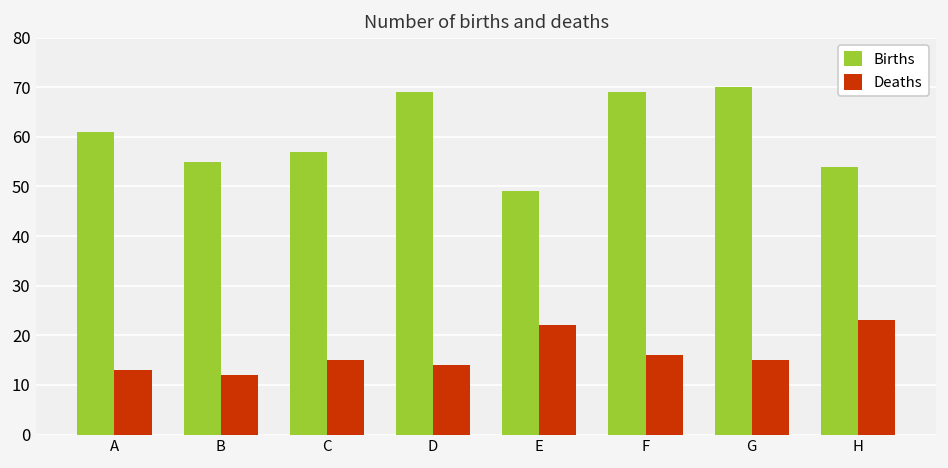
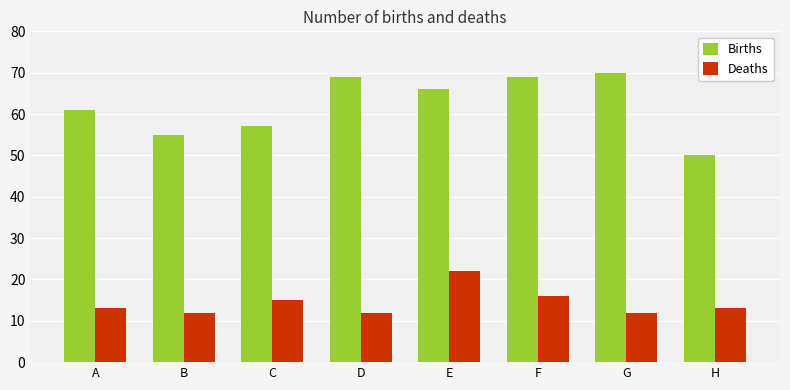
Deaths, D: 14 -> 12
Births, E: 49 -> 66
Deaths, G: 15 -> 12
Births, H: 54 -> 50
Deaths, H: 23 -> 13
